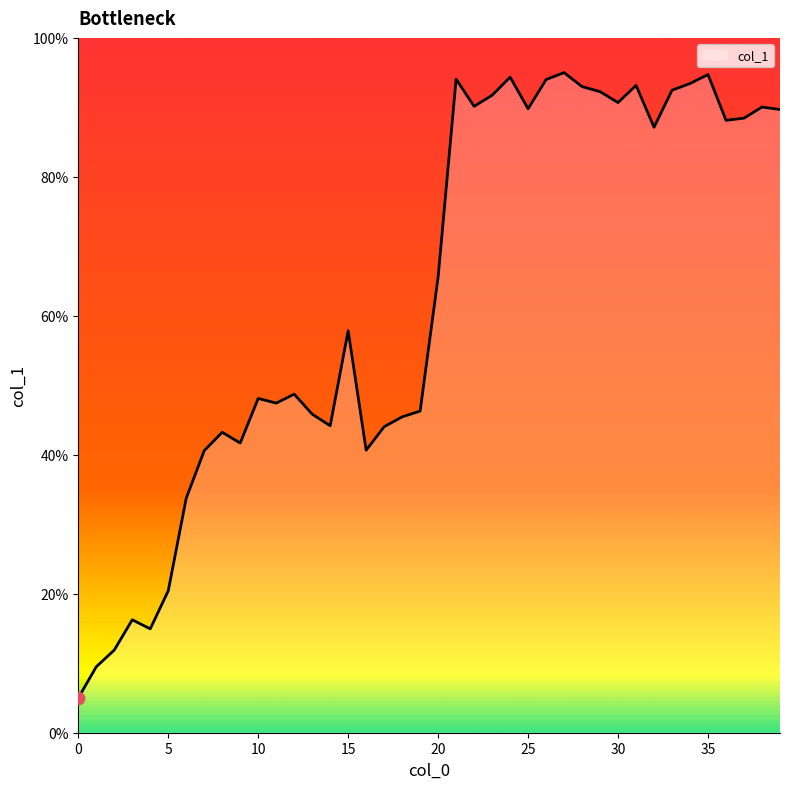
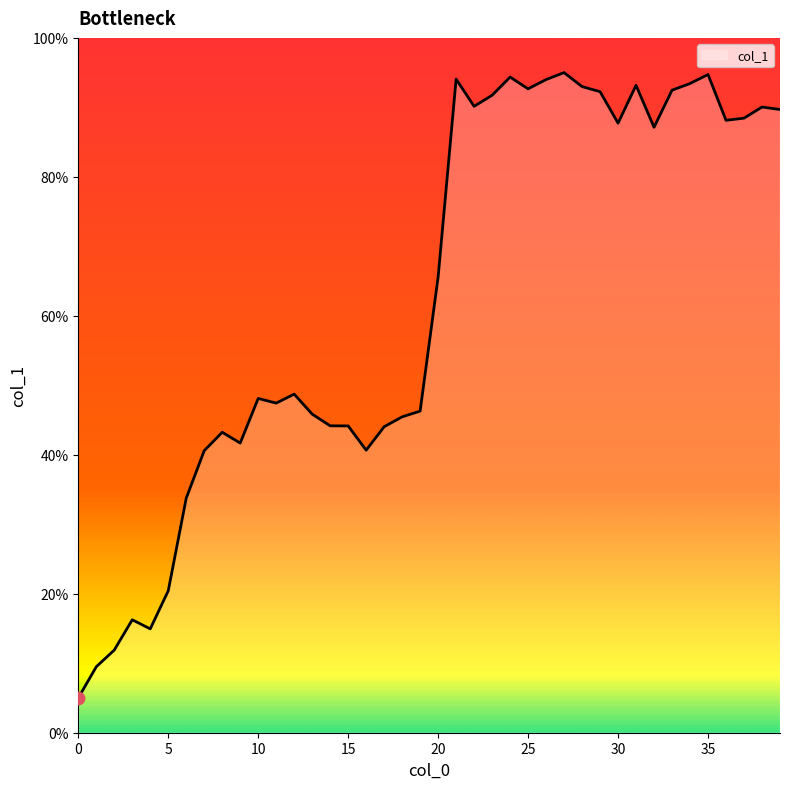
col_1, 15: 58% -> 44%
col_1, 25: 90% -> 93%
col_1, 30: 91% -> 88%
